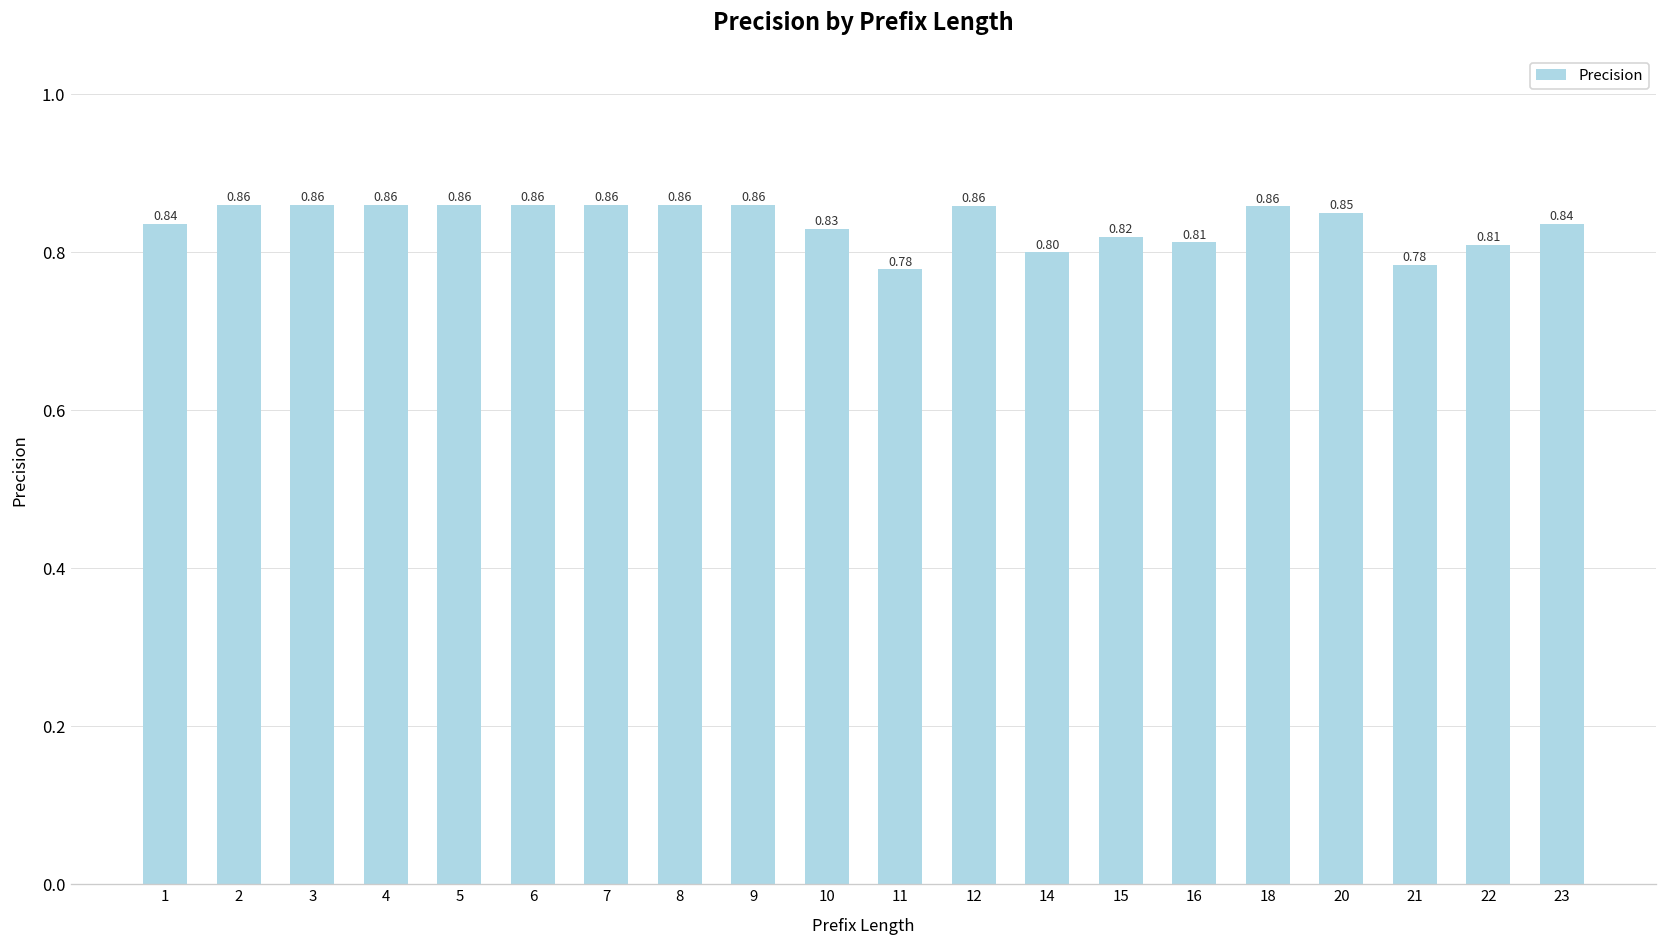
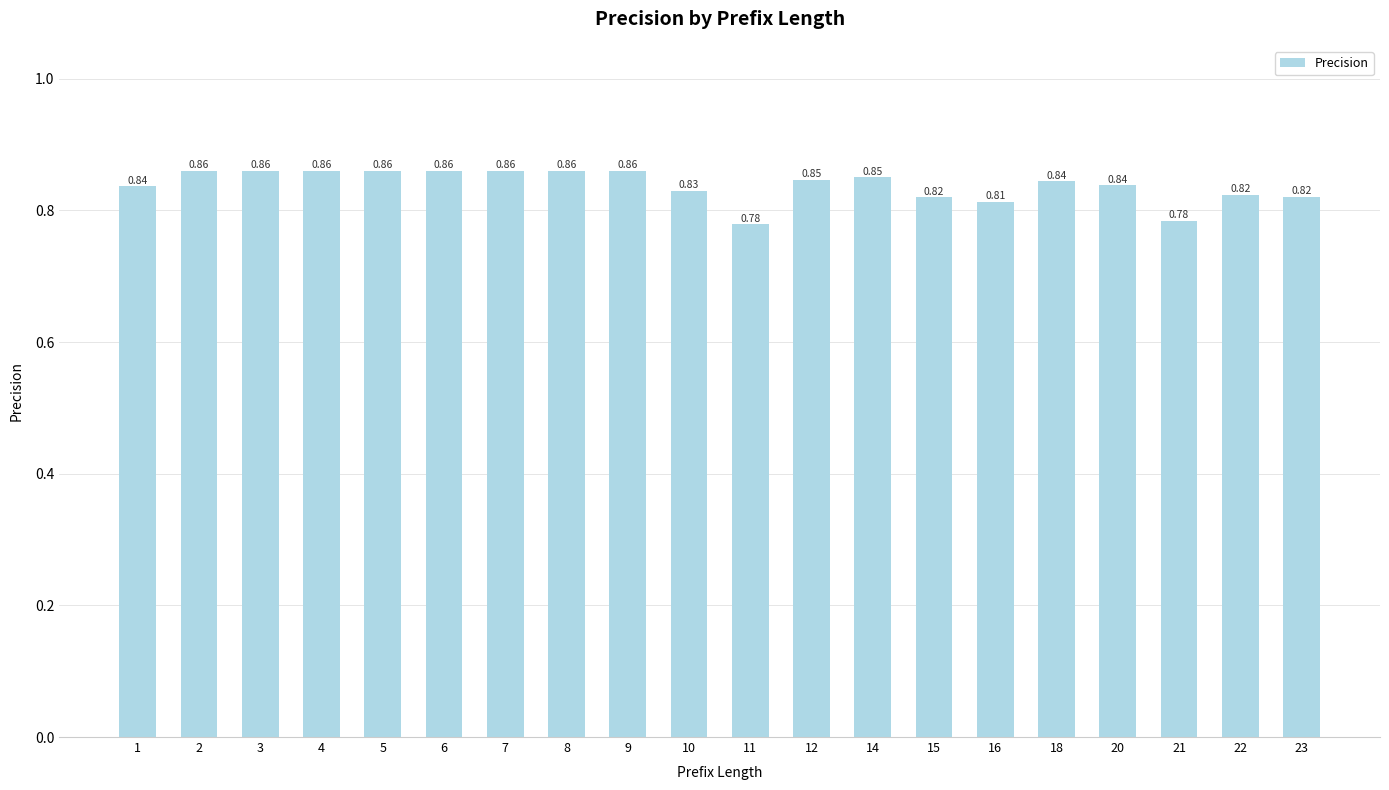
12: 0.86 -> 0.85
14: 0.80 -> 0.85
18: 0.86 -> 0.84
20: 0.85 -> 0.84
22: 0.81 -> 0.82
23: 0.84 -> 0.82
